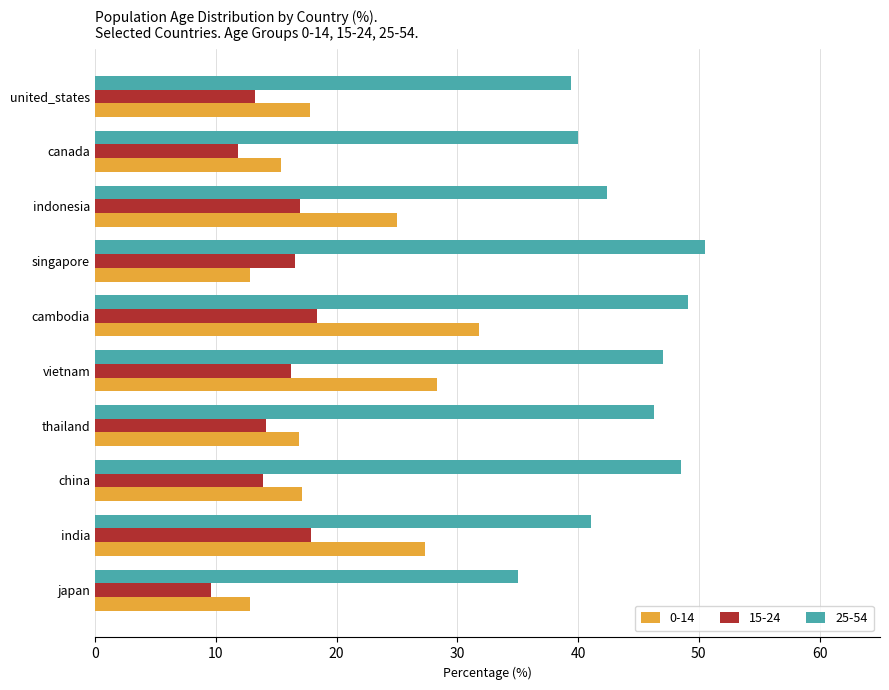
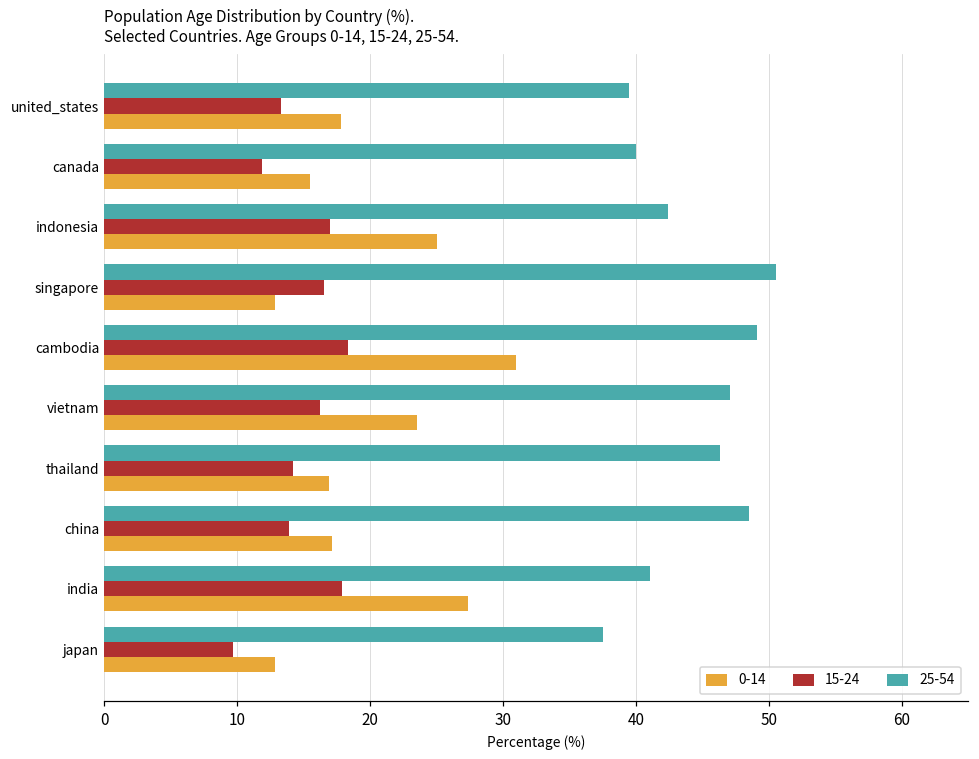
0-14, cambodia: 31.8 -> 31.0
0-14, vietnam: 28.3 -> 23.6
25-54, japan: 35.0 -> 37.5
